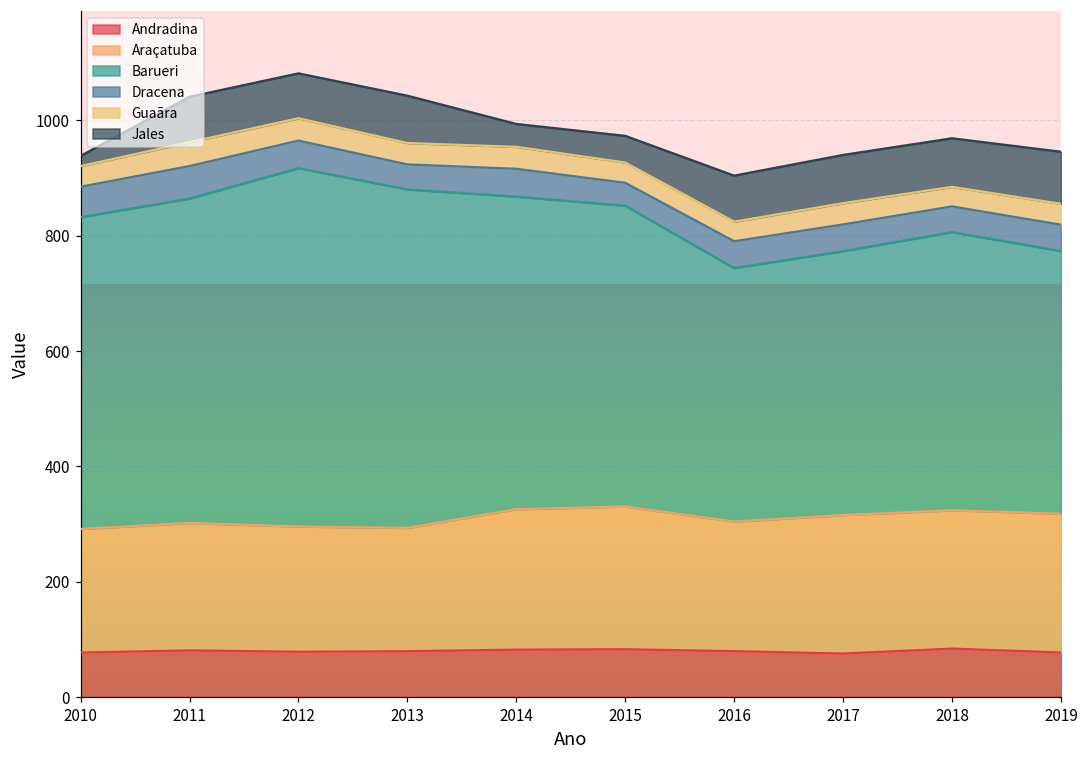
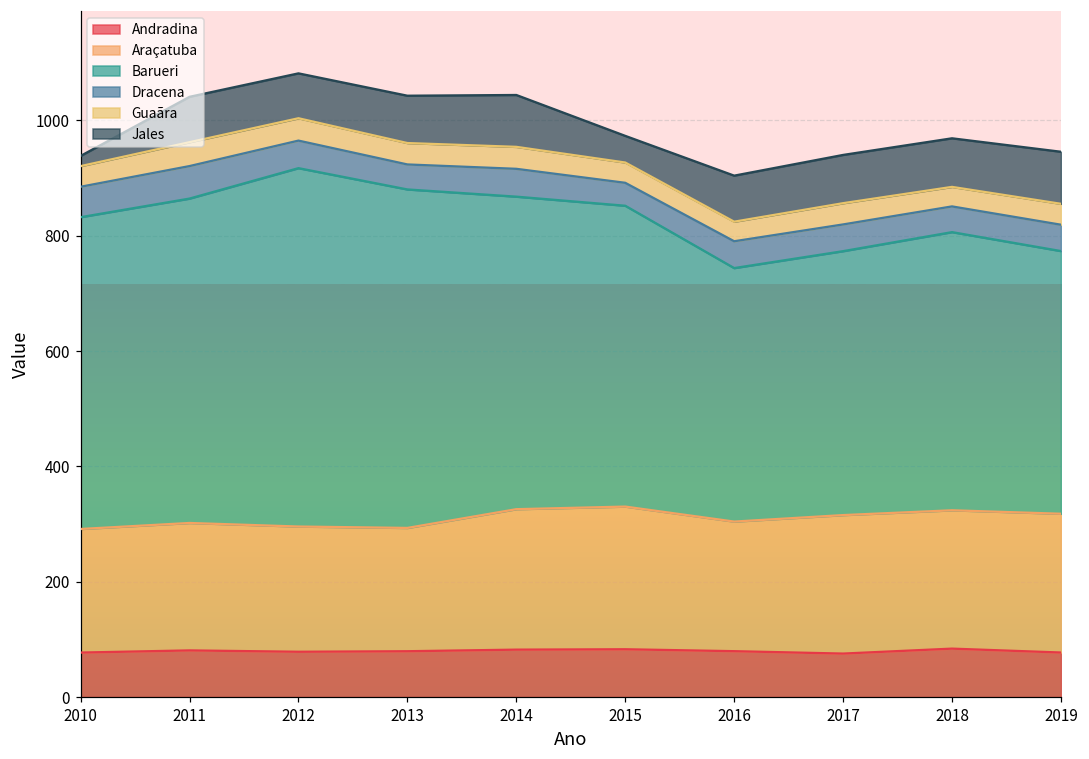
Jales, 2014: 40 -> 90
